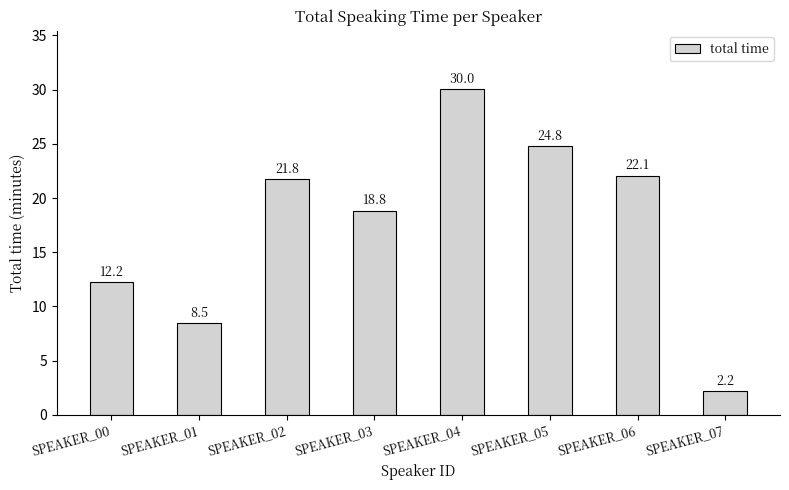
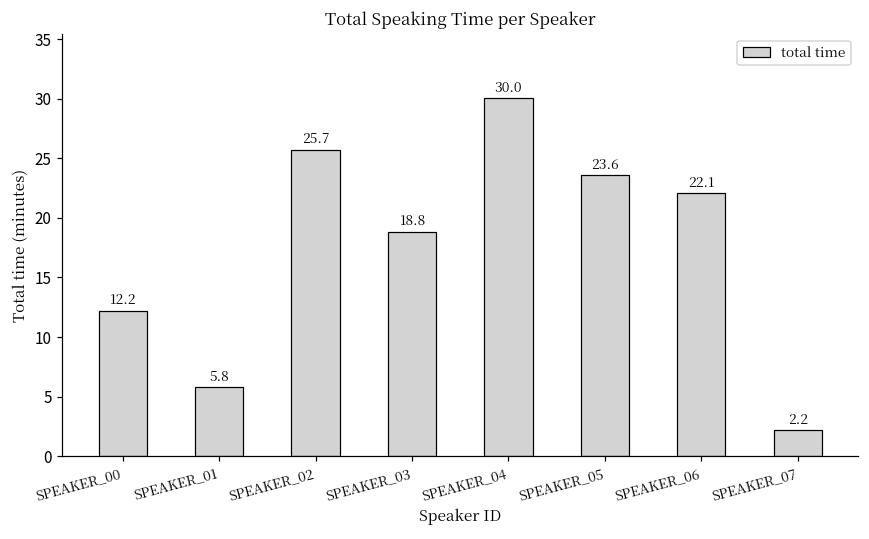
SPEAKER_01: 8.5 -> 5.8
SPEAKER_02: 21.8 -> 25.7
SPEAKER_05: 24.8 -> 23.6
